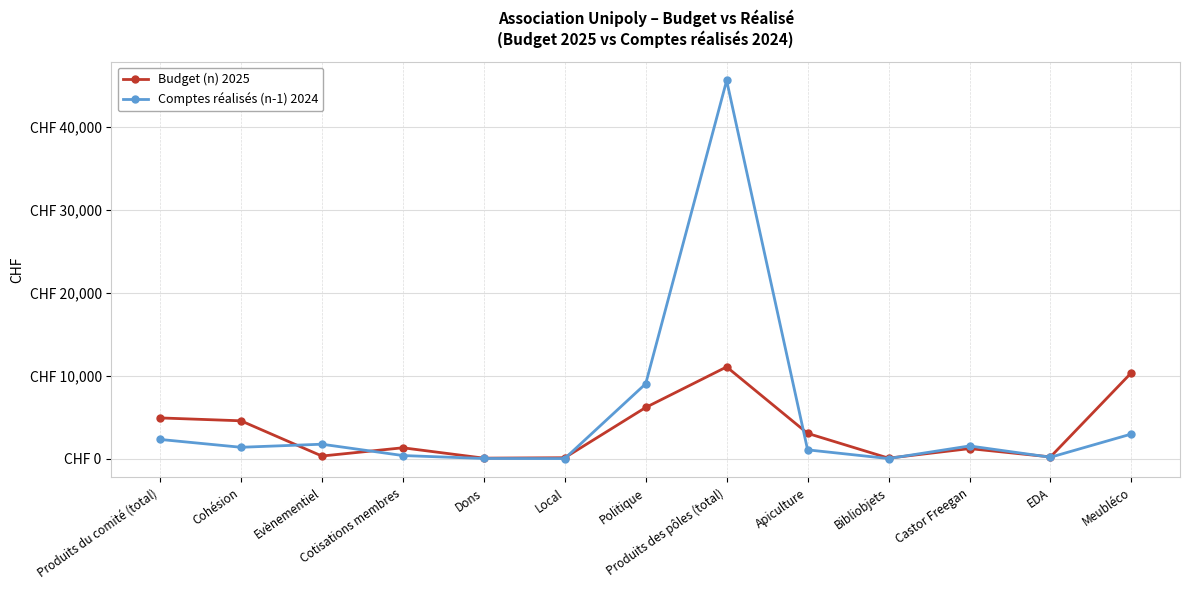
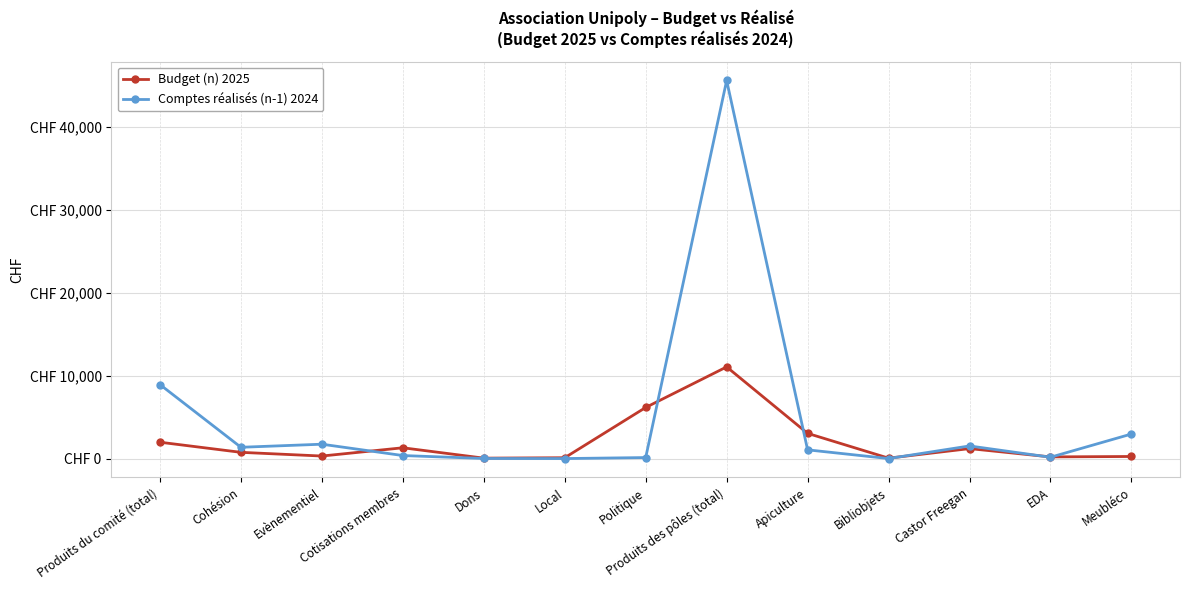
Budget (n) 2025, Produits du comité (total): CHF 5,000 -> CHF 2,000
Comptes réalisés (n-1) 2024, Produits du comité (total): CHF 2,000 -> CHF 9,000
Budget (n) 2025, Cohésion: CHF 5,000 -> CHF 1,000
Comptes réalisés (n-1) 2024, Politique: CHF 9,000 -> CHF 0
Budget (n) 2025, Meubléco: CHF 10,000 -> CHF 0
